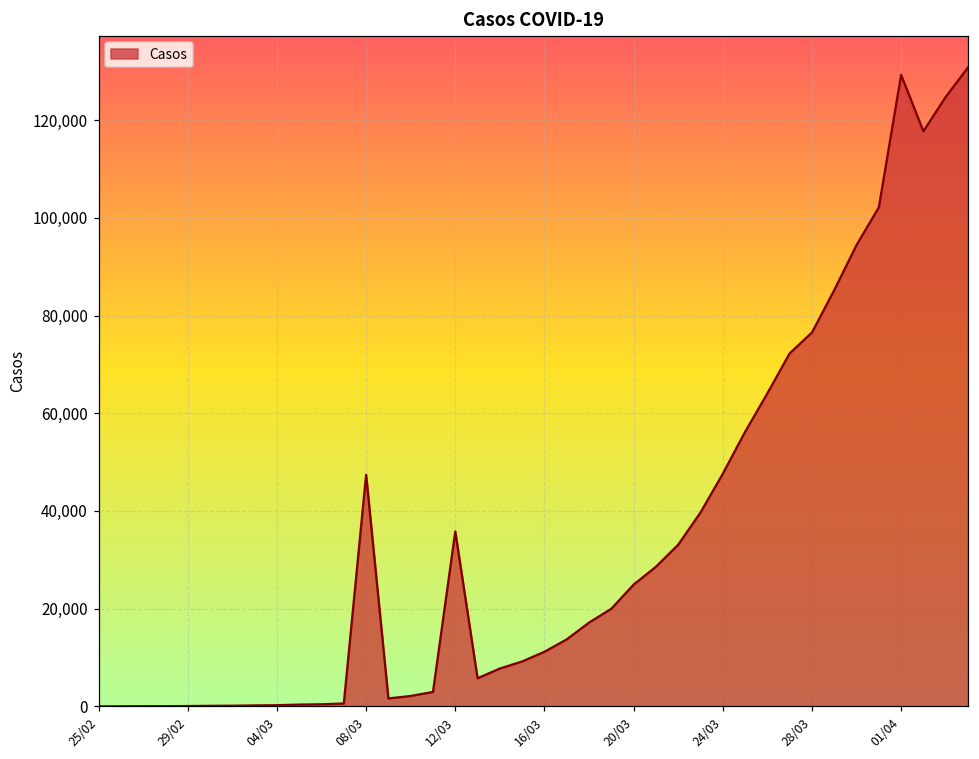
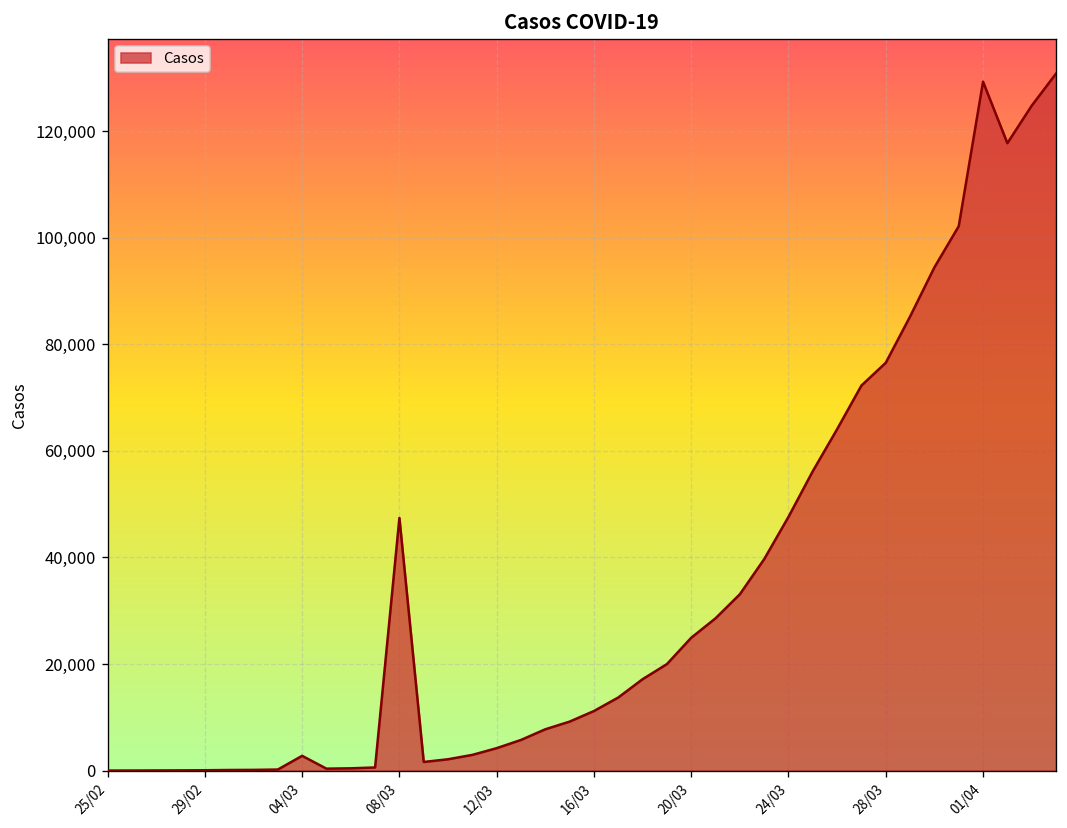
04/03: 0 -> 3,000
12/03: 36,000 -> 4,000
